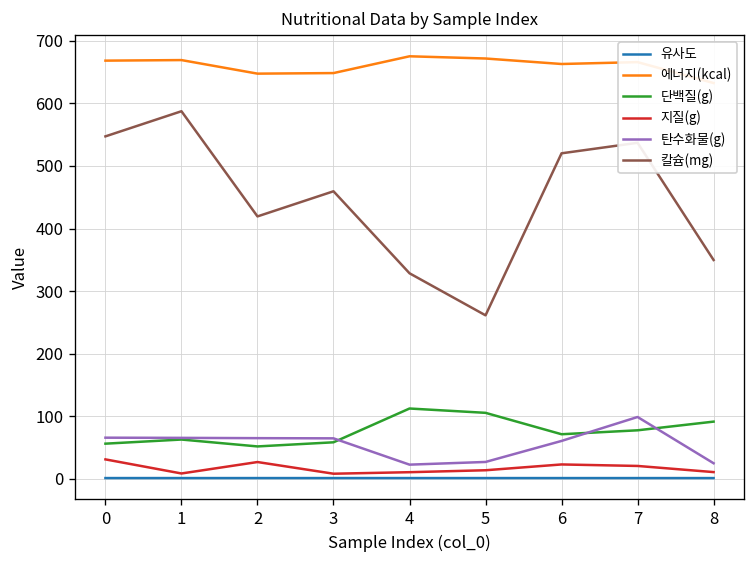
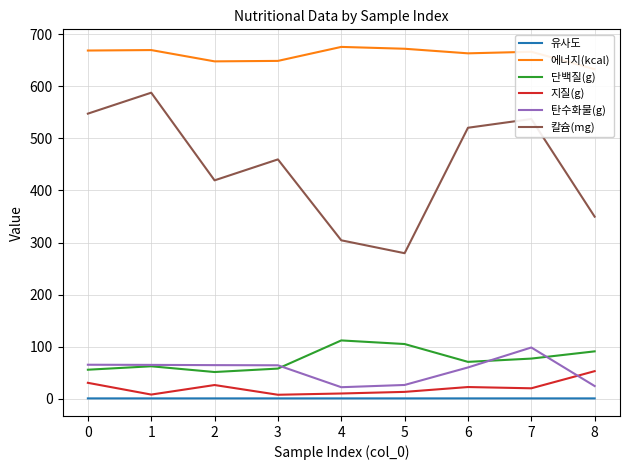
칼슘(mg), 4: 330 -> 300
칼슘(mg), 5: 260 -> 280
지질(g), 8: 10 -> 50
